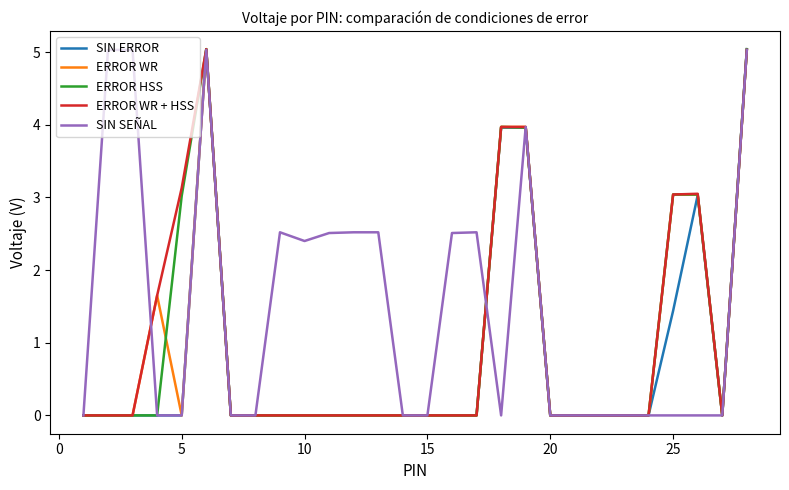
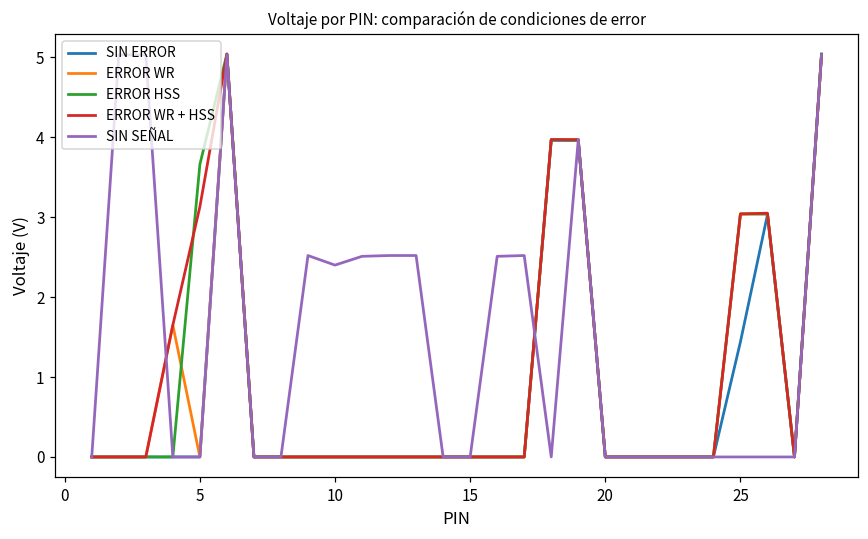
ERROR HSS, 5: 3.0 -> 3.7
